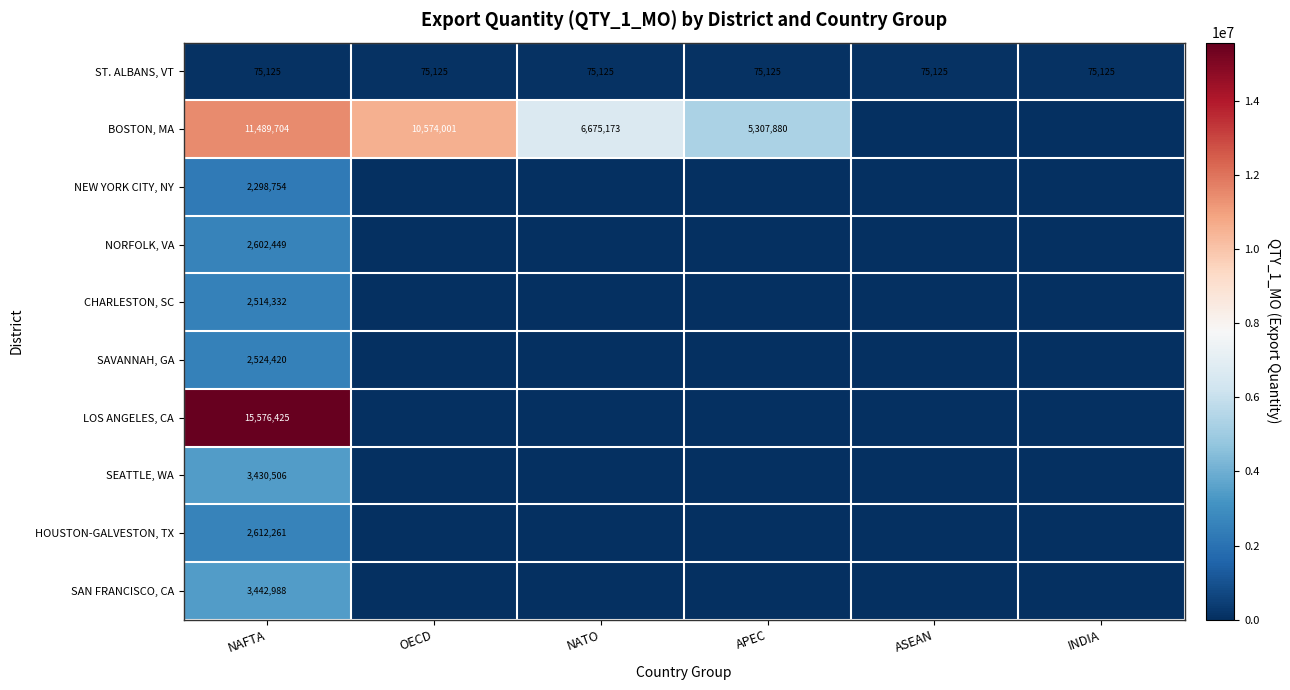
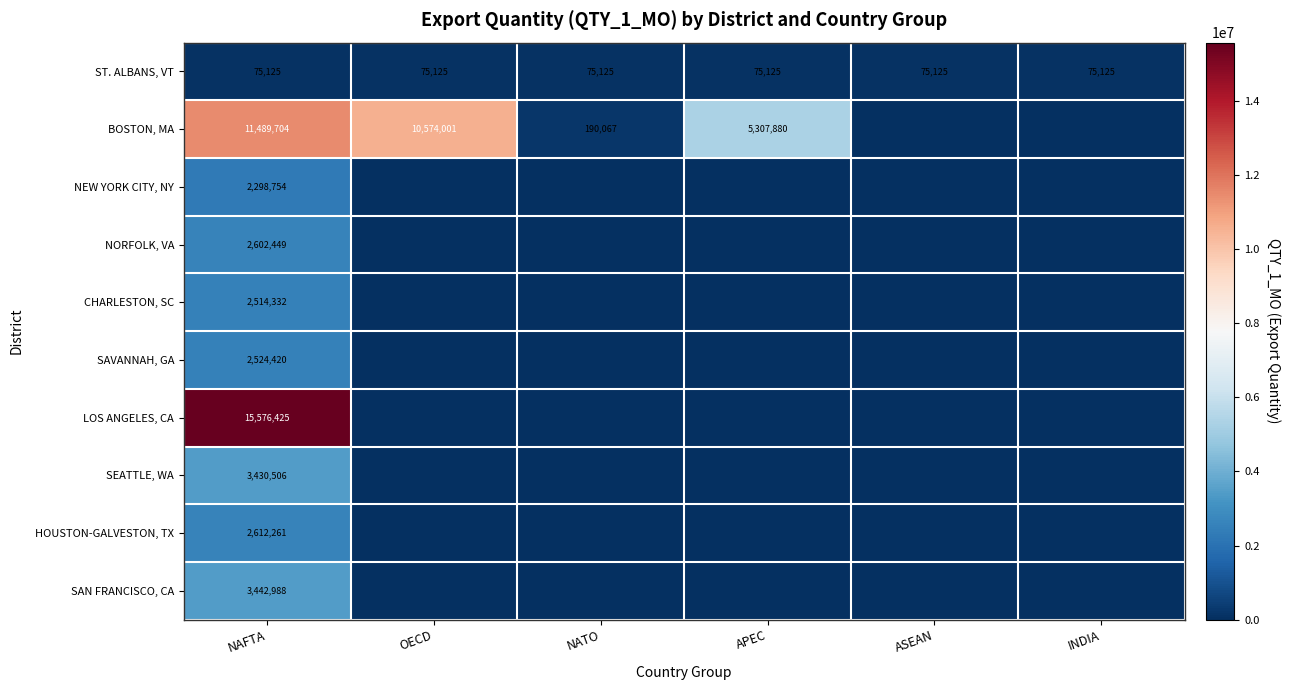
BOSTON, MA, NATO: 6,675,173 -> 190,067
